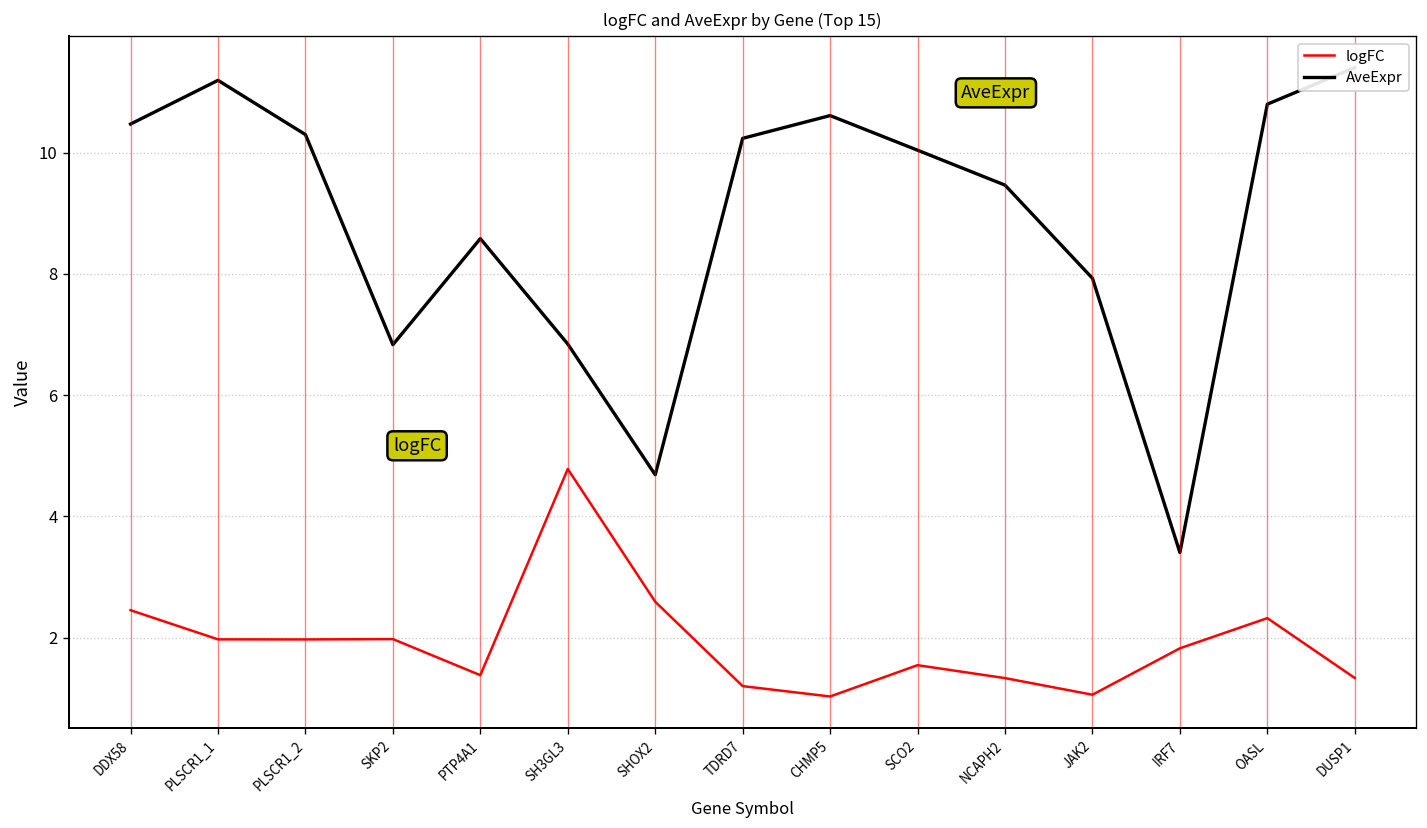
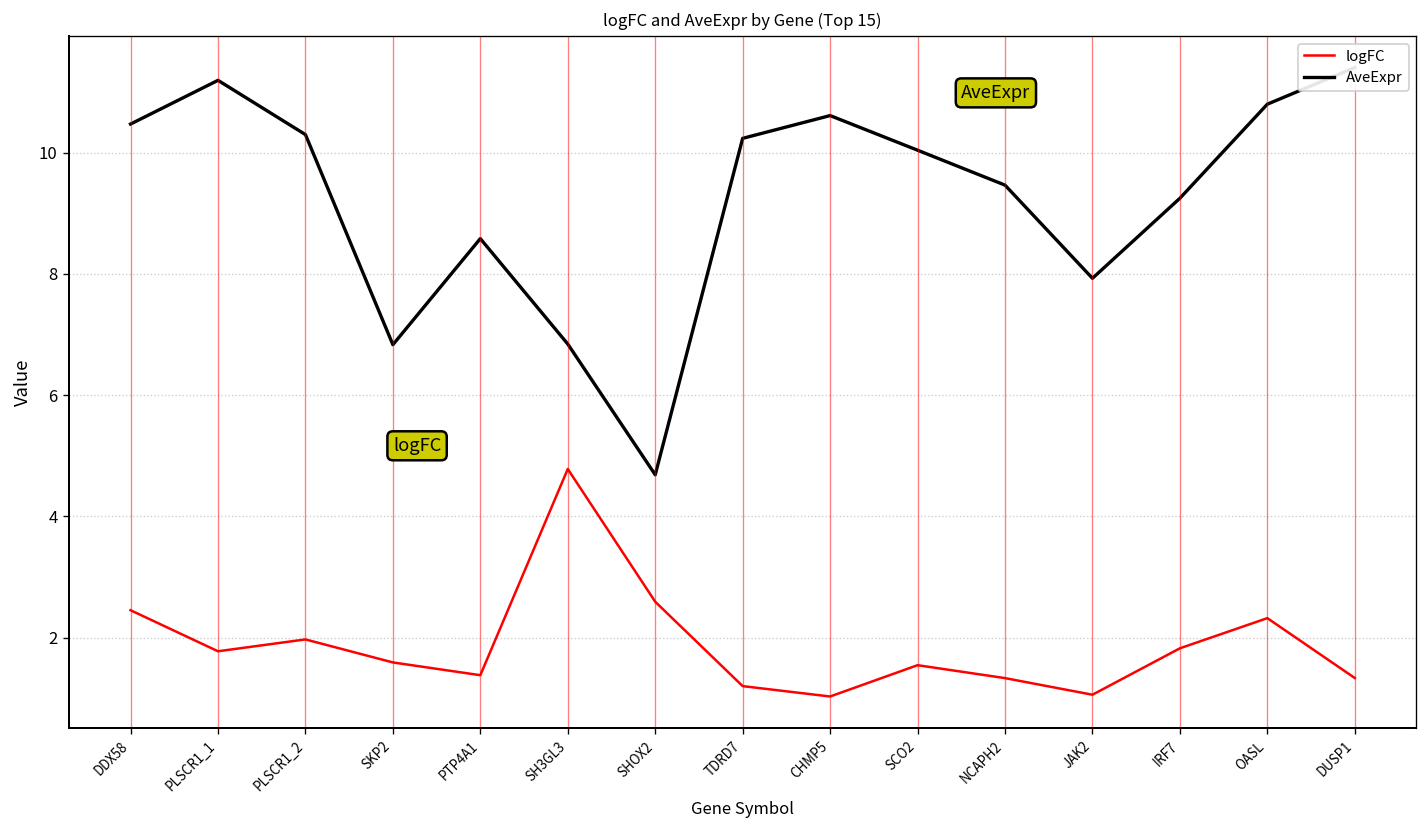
logFC, PLSCR1_1: 2.0 -> 1.8
logFC, SKP2: 2.0 -> 1.6
AveExpr, IRF7: 3.4 -> 9.2
